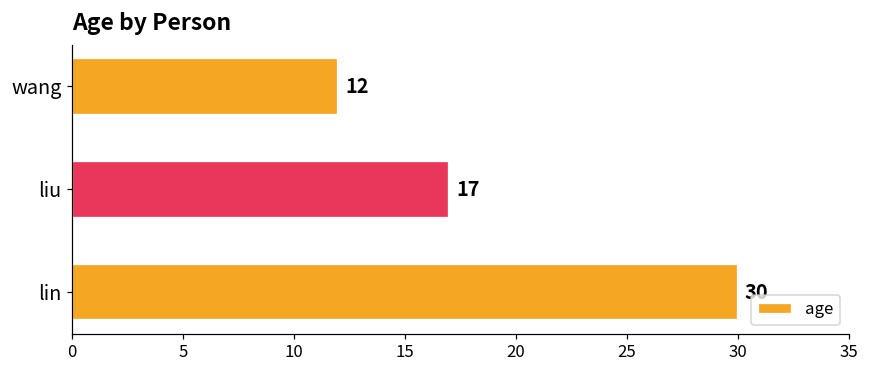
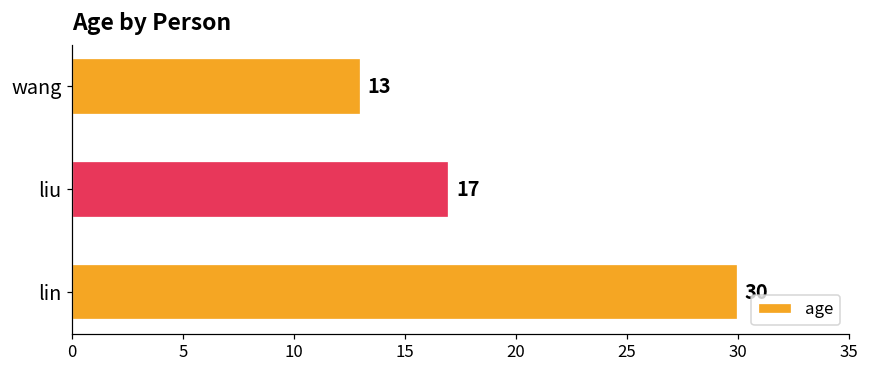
wang: 12 -> 13
